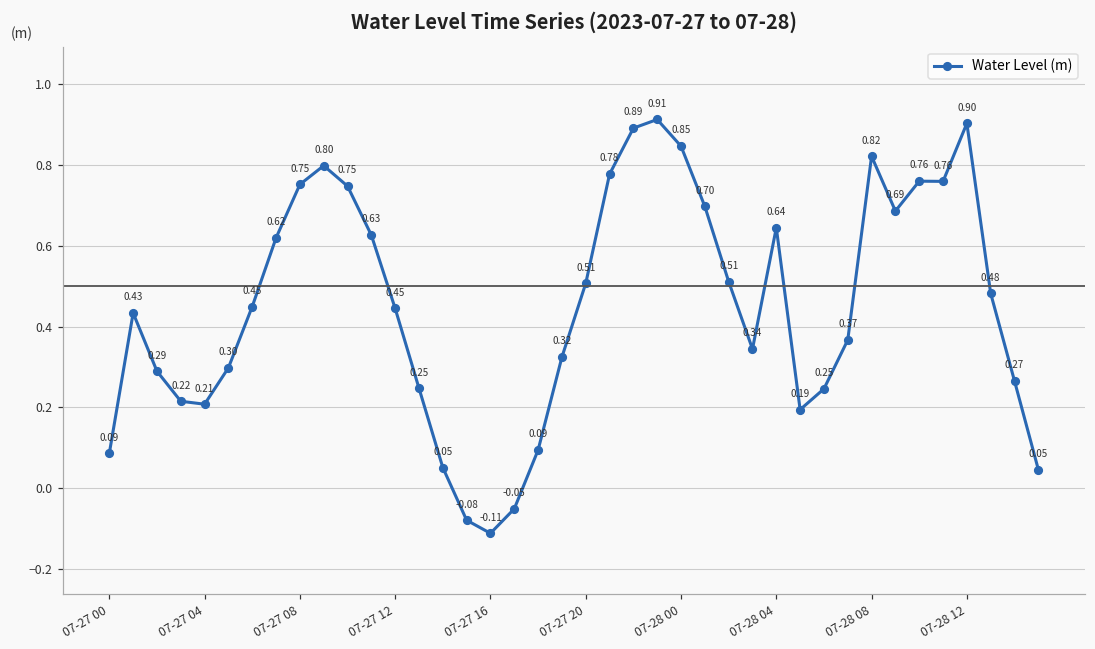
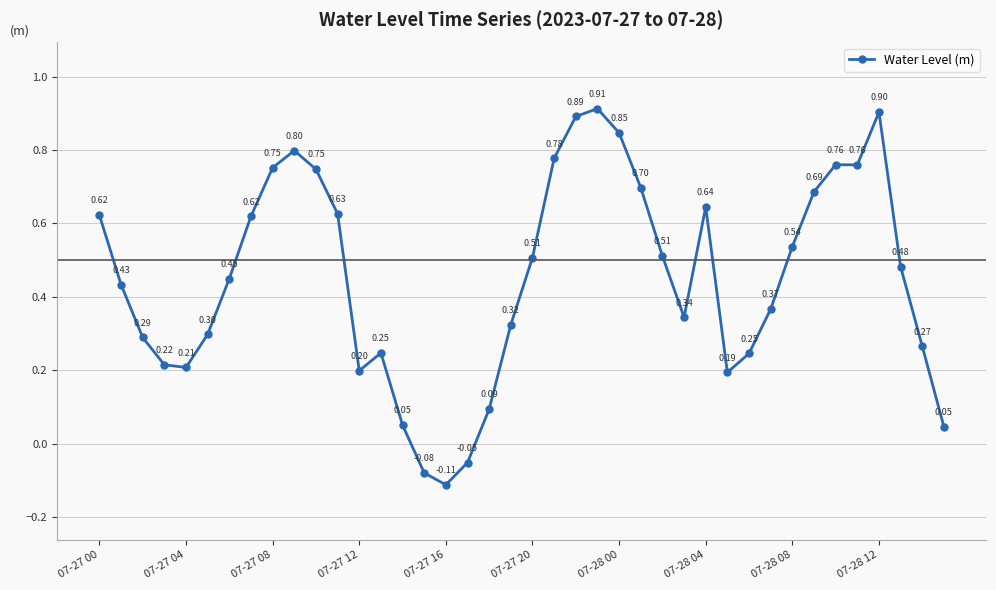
07-27 00: 0.09 -> 0.62
07-27 12: 0.45 -> 0.20
07-28 08: 0.82 -> 0.54
